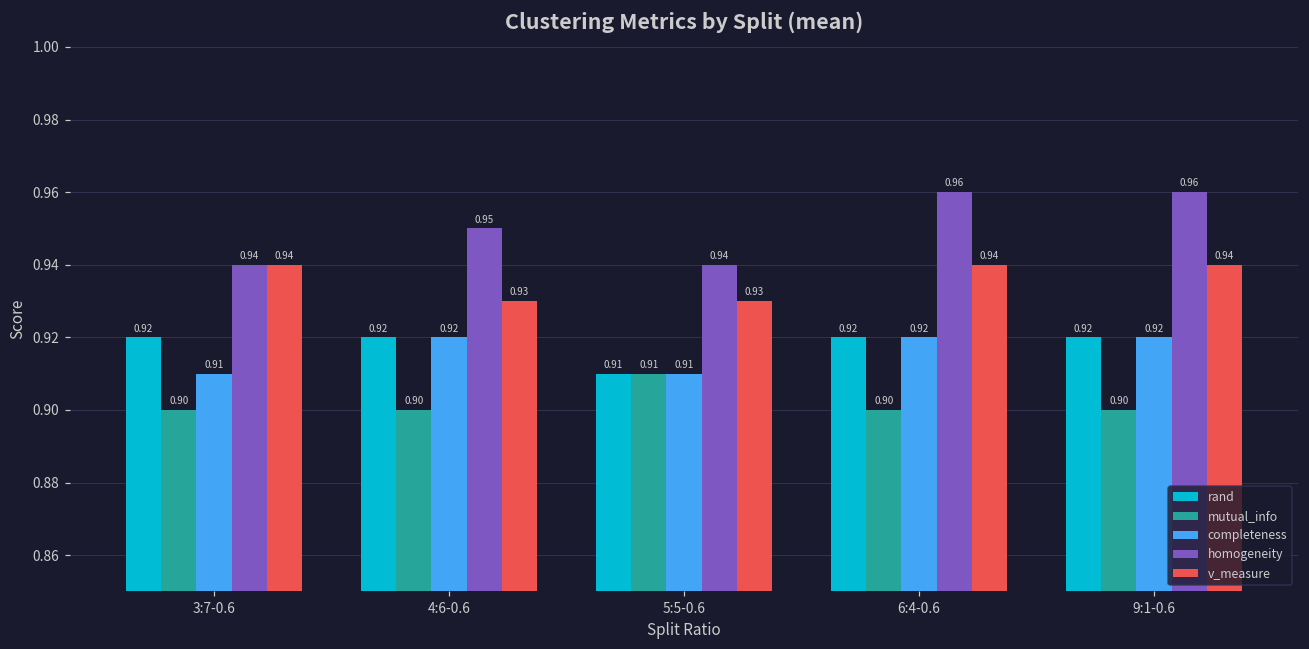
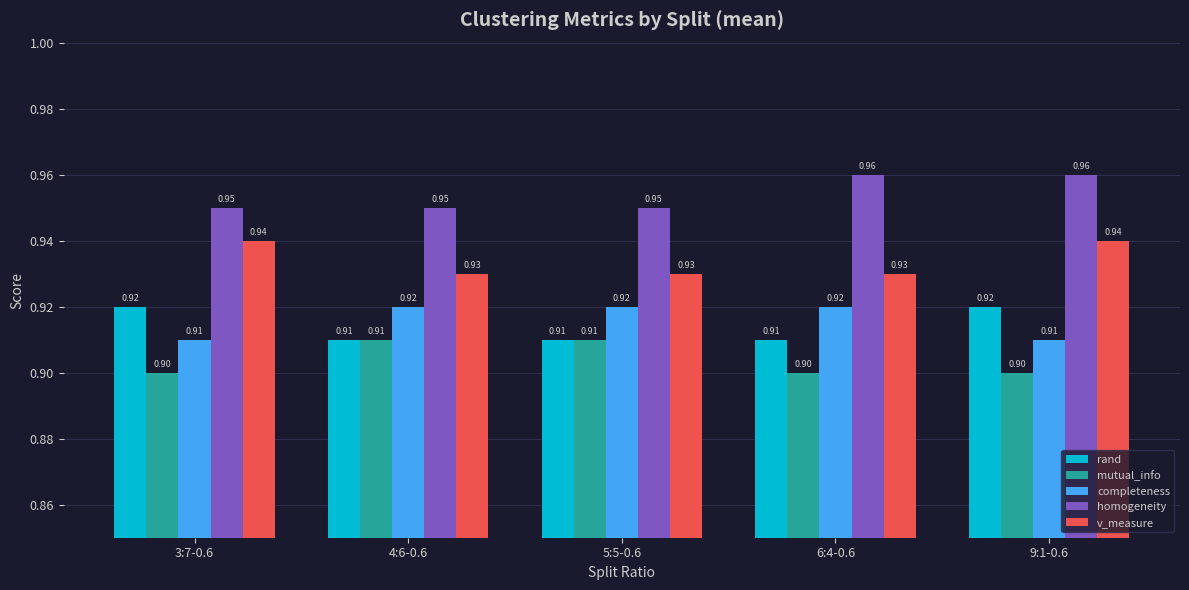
homogeneity, 3:7-0.6: 0.94 -> 0.95
rand, 4:6-0.6: 0.92 -> 0.91
mutual_info, 4:6-0.6: 0.90 -> 0.91
completeness, 5:5-0.6: 0.91 -> 0.92
homogeneity, 5:5-0.6: 0.94 -> 0.95
rand, 6:4-0.6: 0.92 -> 0.91
v_measure, 6:4-0.6: 0.94 -> 0.93
completeness, 9:1-0.6: 0.92 -> 0.91
